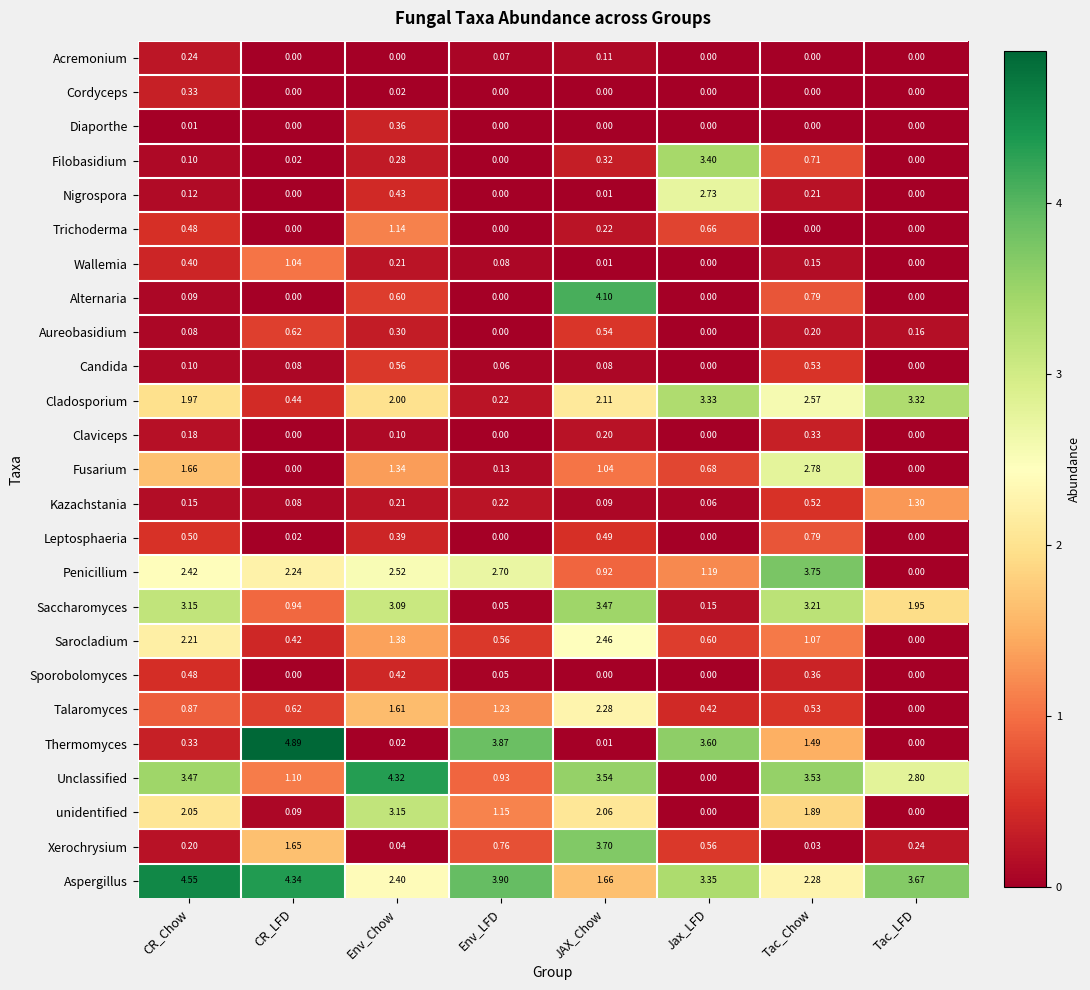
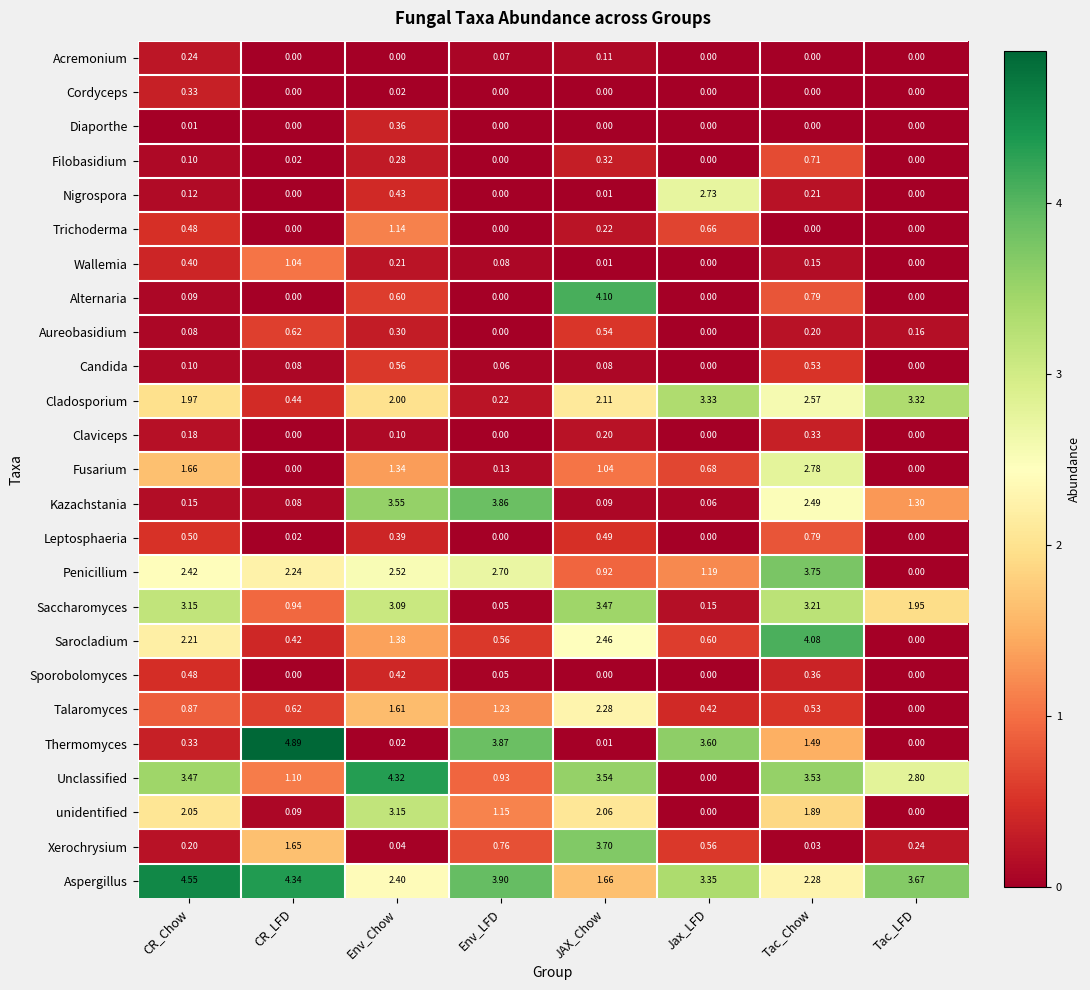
Filobasidium, Jax_LFD: 3.40 -> 0.00
Kazachstania, Env_Chow: 0.21 -> 3.55
Kazachstania, Env_LFD: 0.22 -> 3.86
Kazachstania, Tac_Chow: 0.52 -> 2.49
Sarocladium, Tac_Chow: 1.07 -> 4.08
